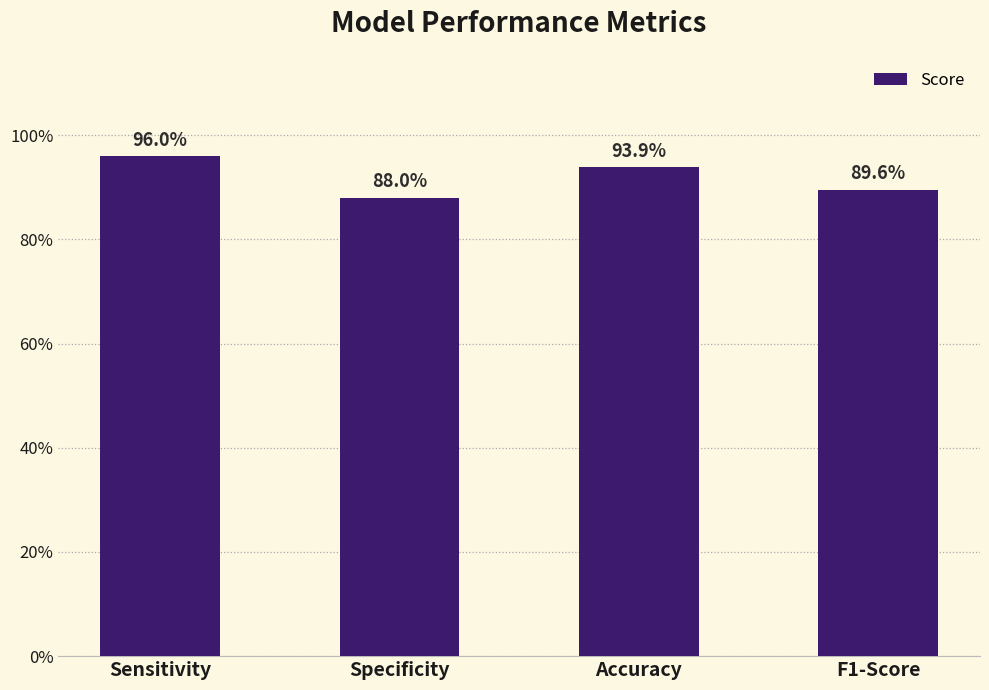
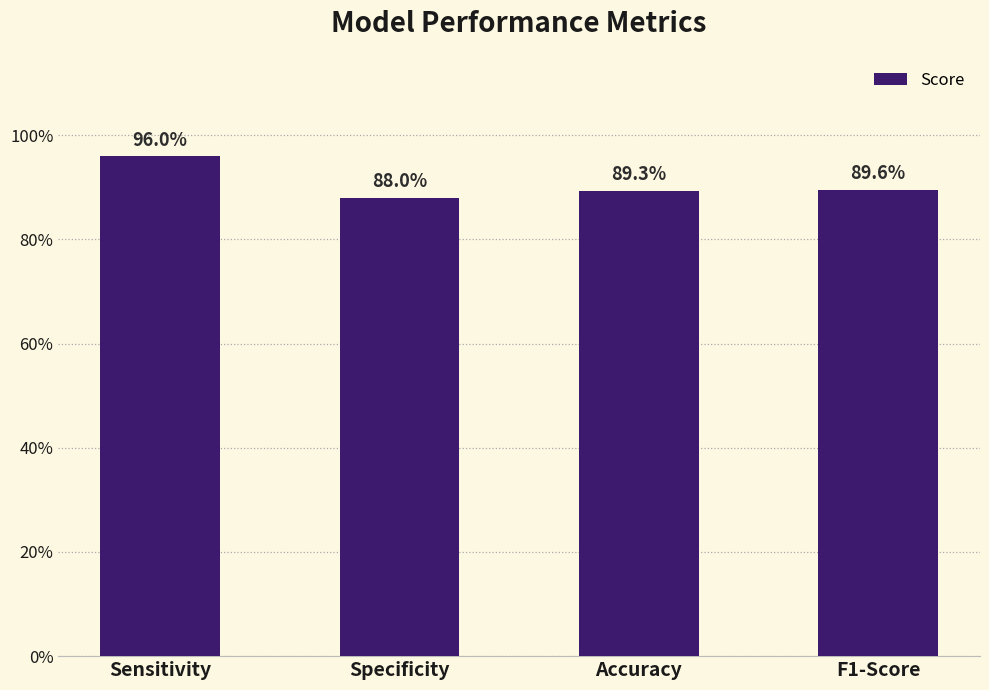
Accuracy: 93.9% -> 89.3%
